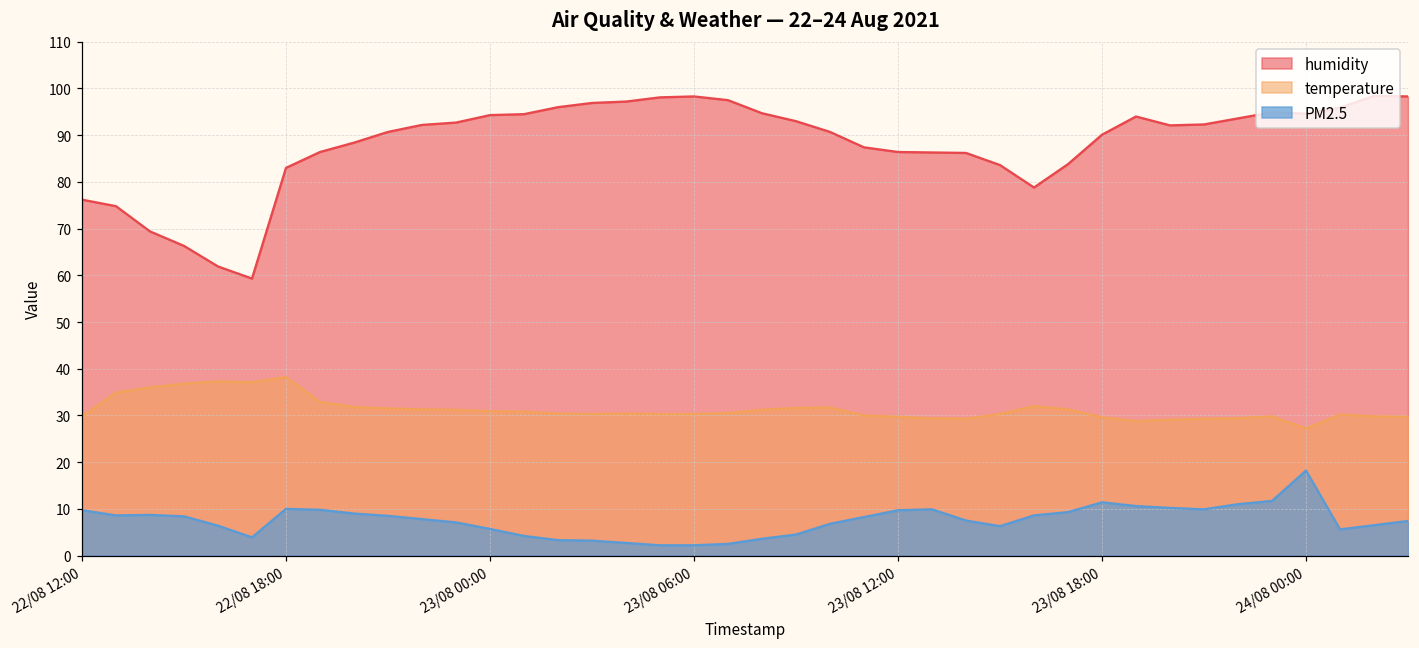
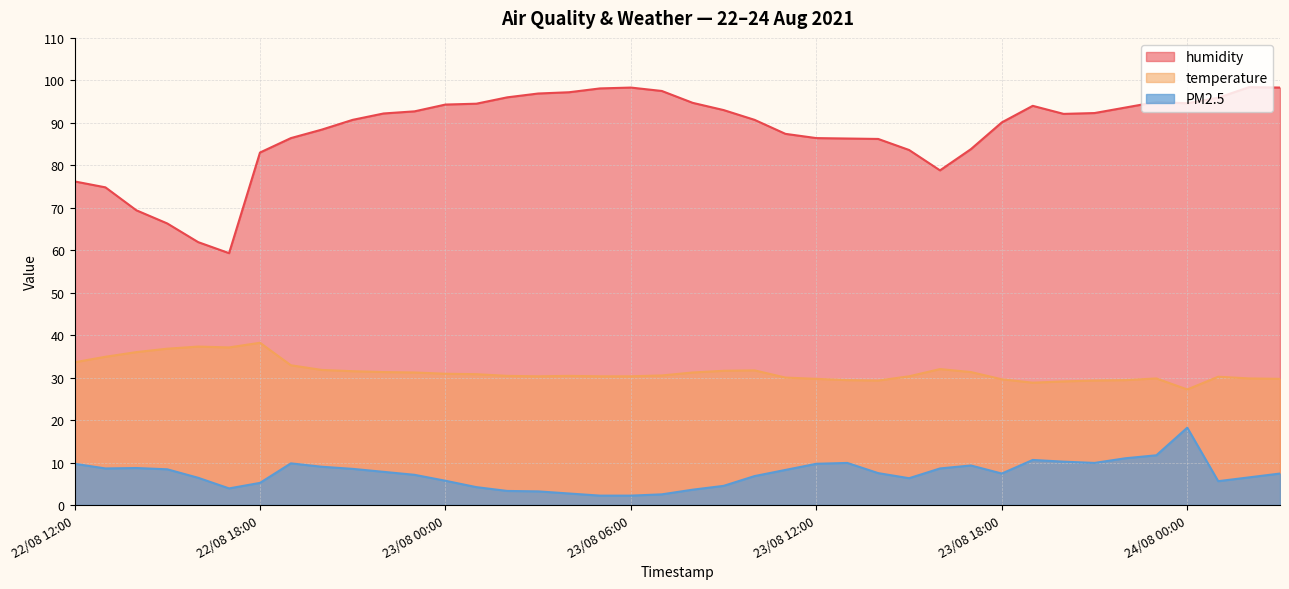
temperature, 22/08 12:00: 30 -> 34
PM2.5, 22/08 18:00: 10 -> 5
PM2.5, 23/08 18:00: 11 -> 7
